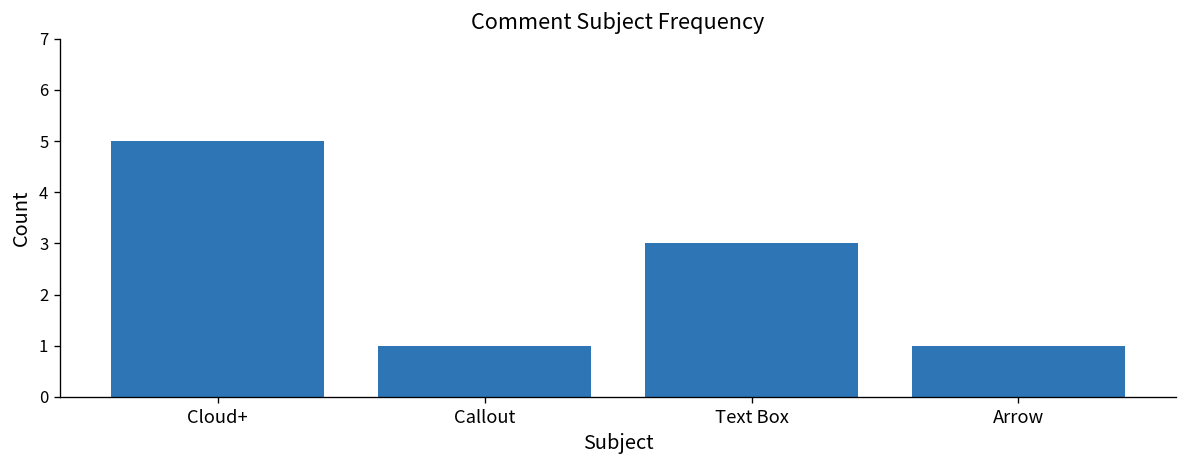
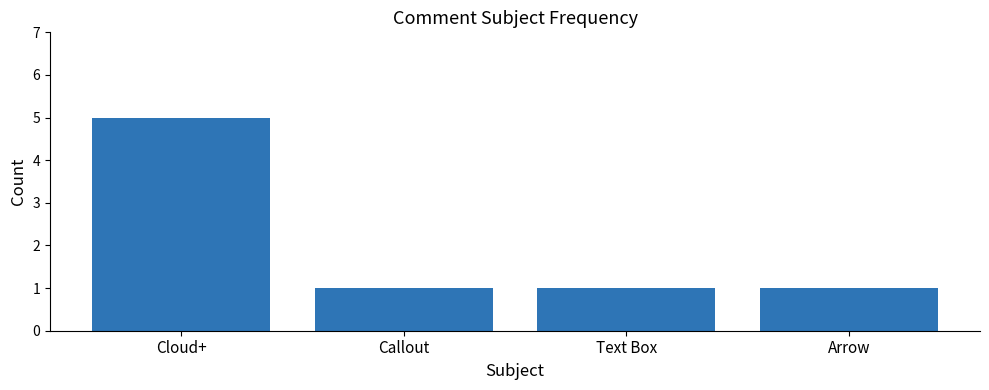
Text Box: 3 -> 1
